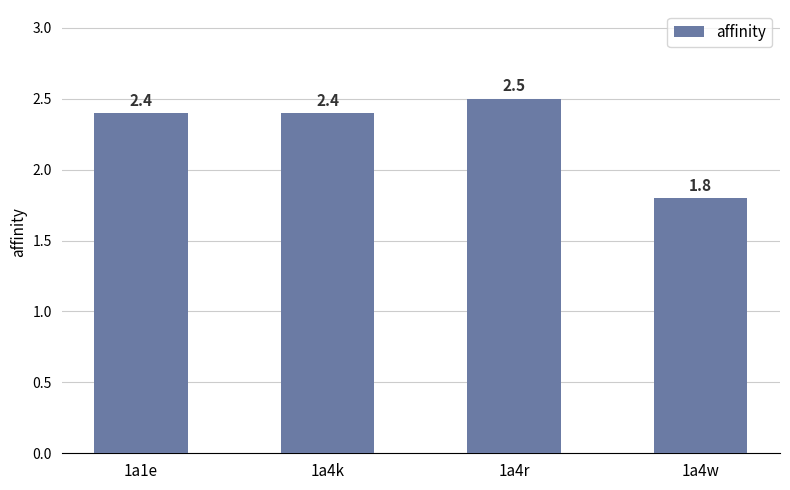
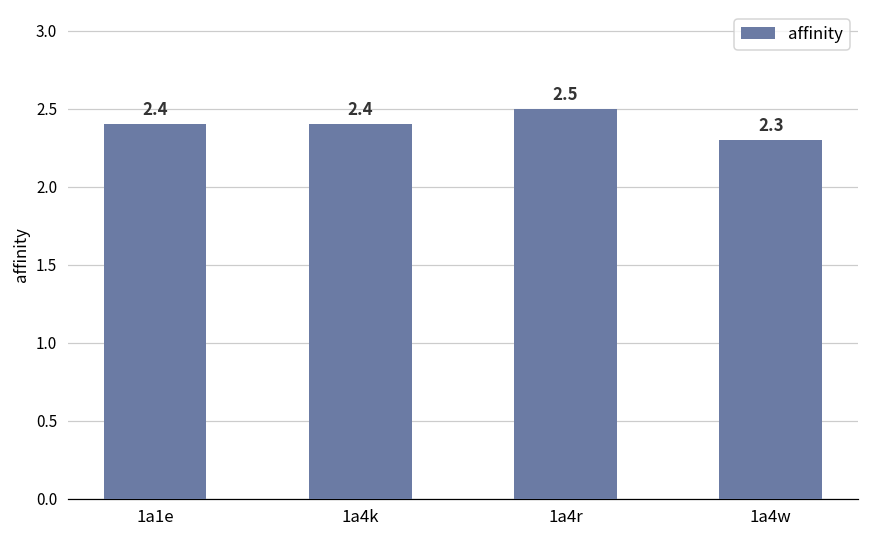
1a4w: 1.8 -> 2.3
